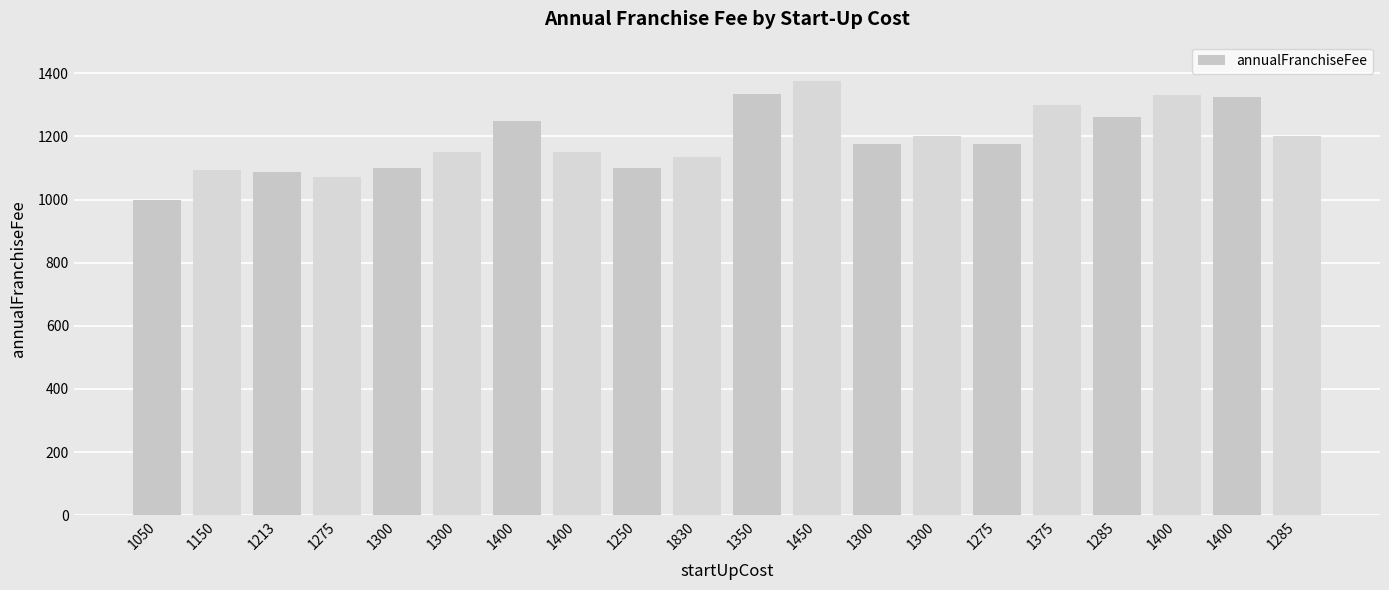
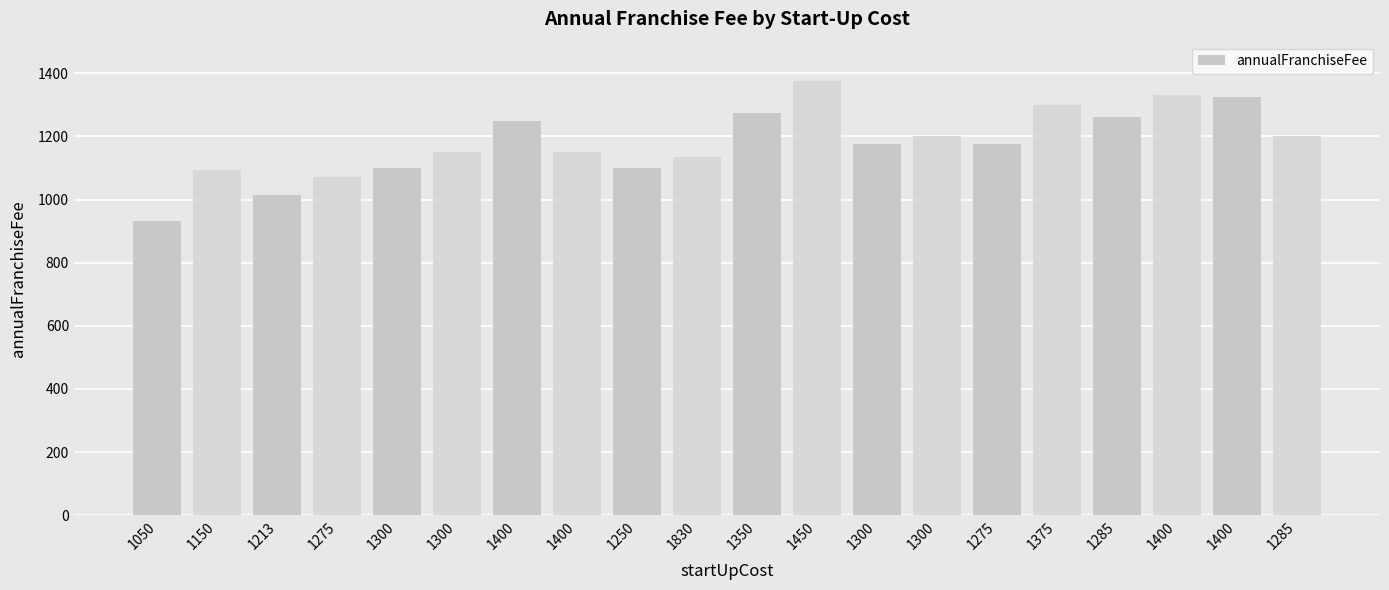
1050: 1000 -> 930
1213: 1090 -> 1010
1350: 1330 -> 1280
